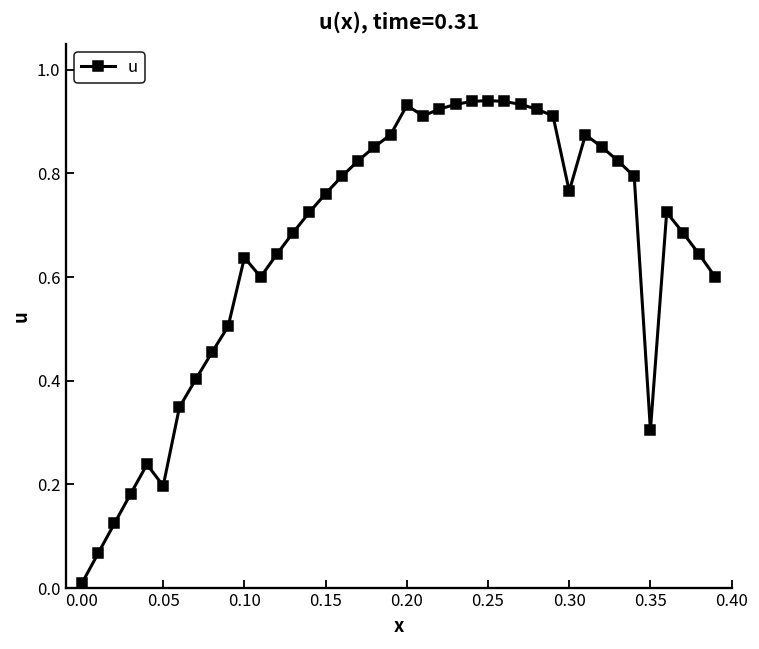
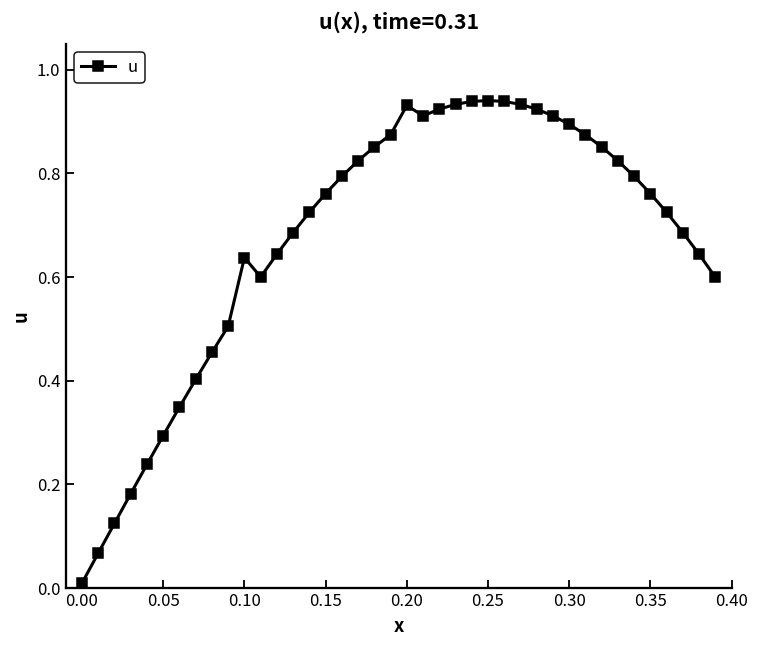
0.05: 0.20 -> 0.29
0.30: 0.77 -> 0.89
0.35: 0.30 -> 0.76
